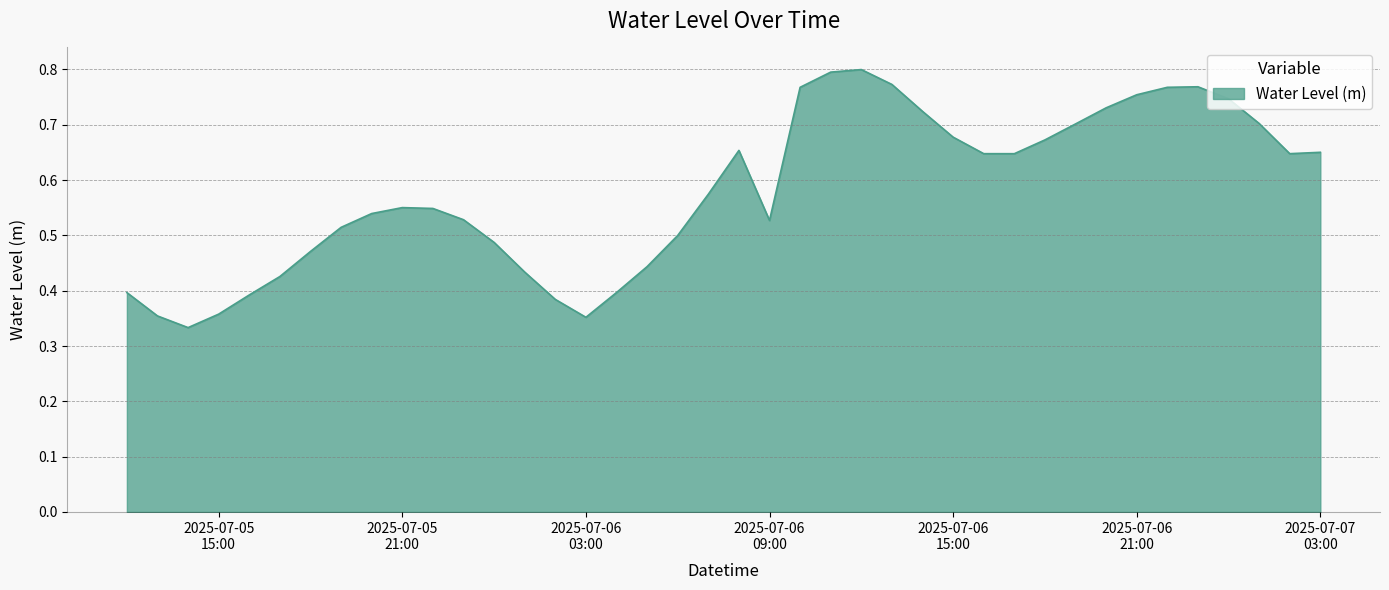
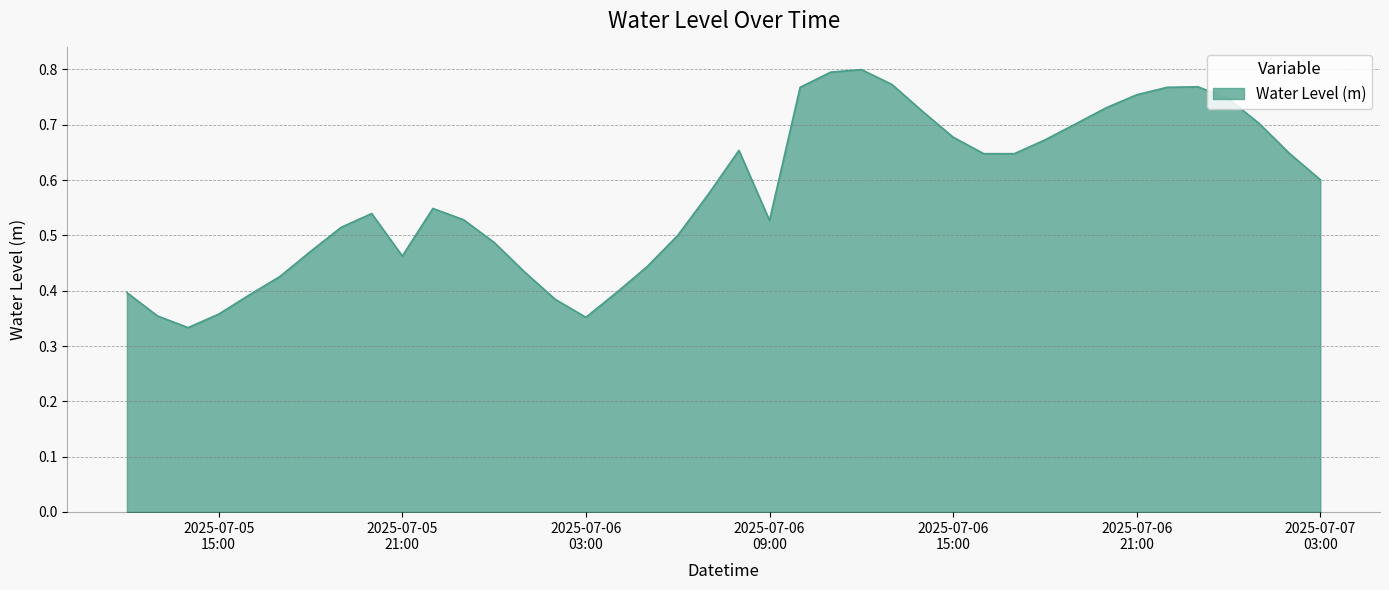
2025-07-05 21:00: 0.55 -> 0.46
2025-07-07 03:00: 0.65 -> 0.60
